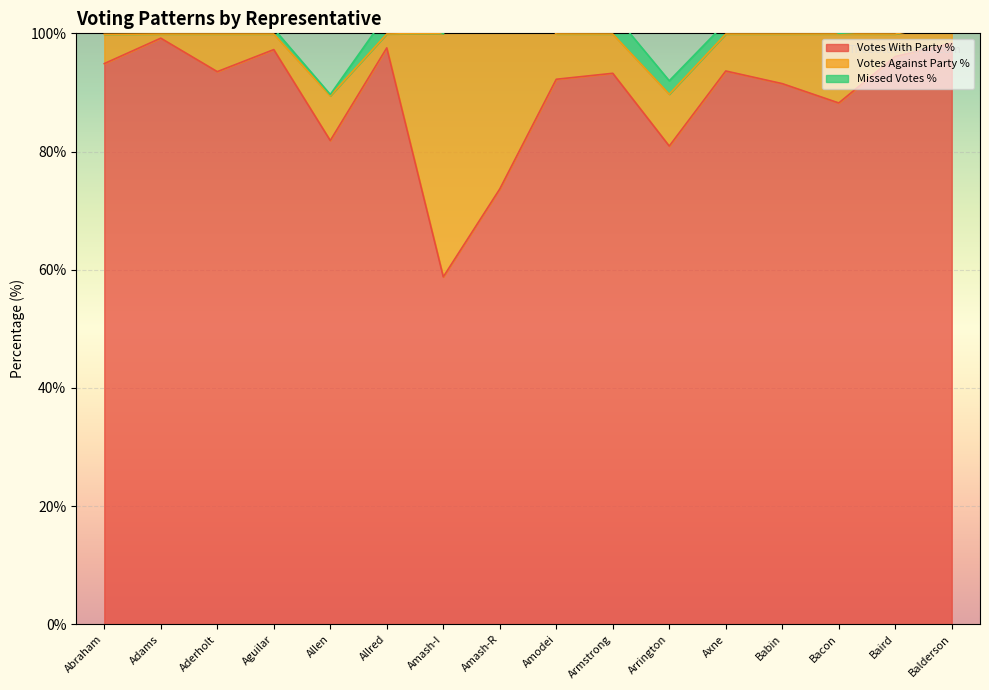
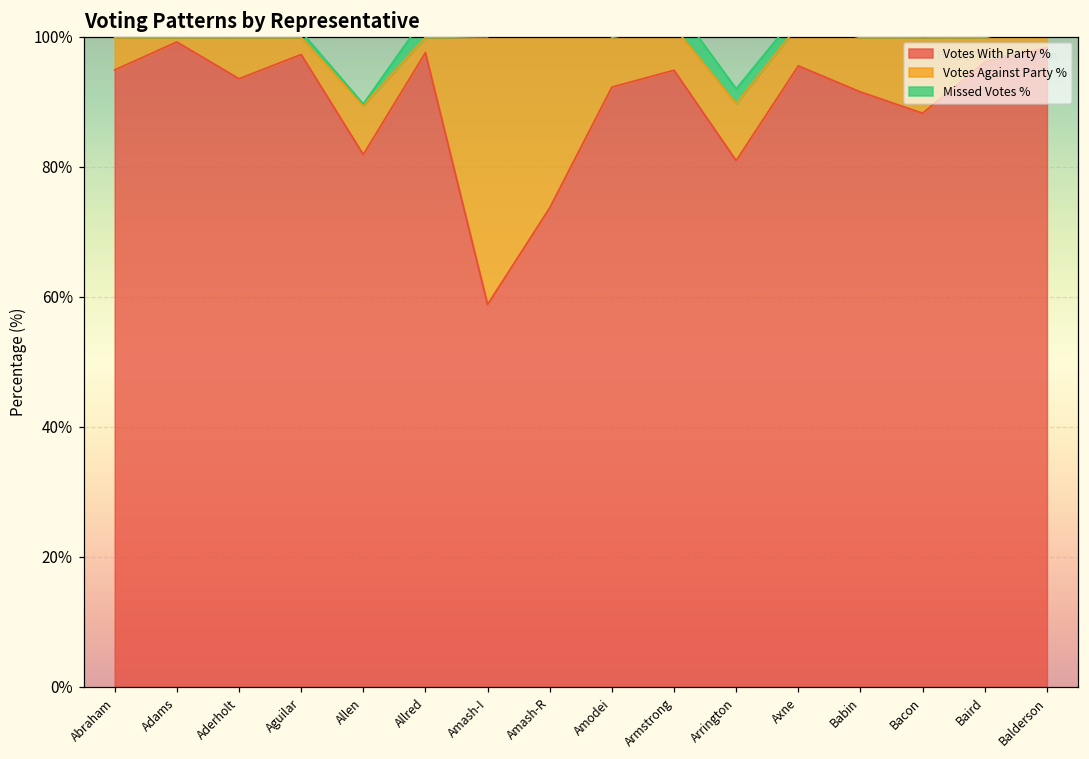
Votes With Party %, Armstrong: 93% -> 95%
Votes With Party %, Axne: 94% -> 96%
